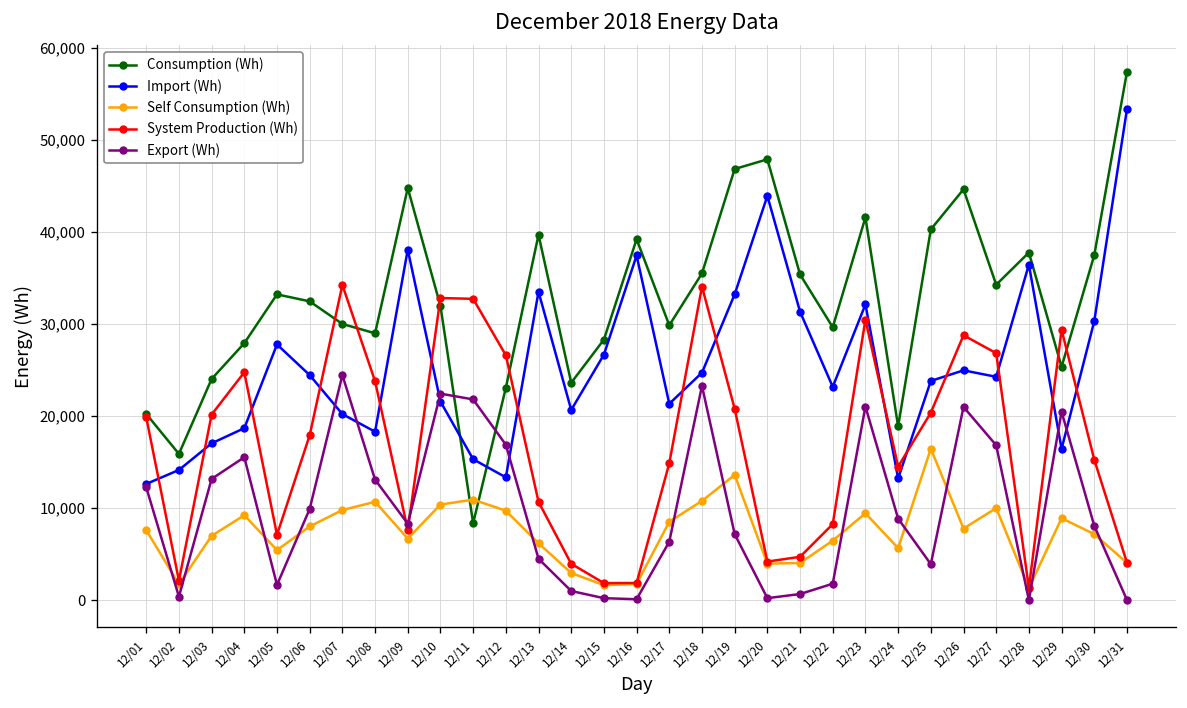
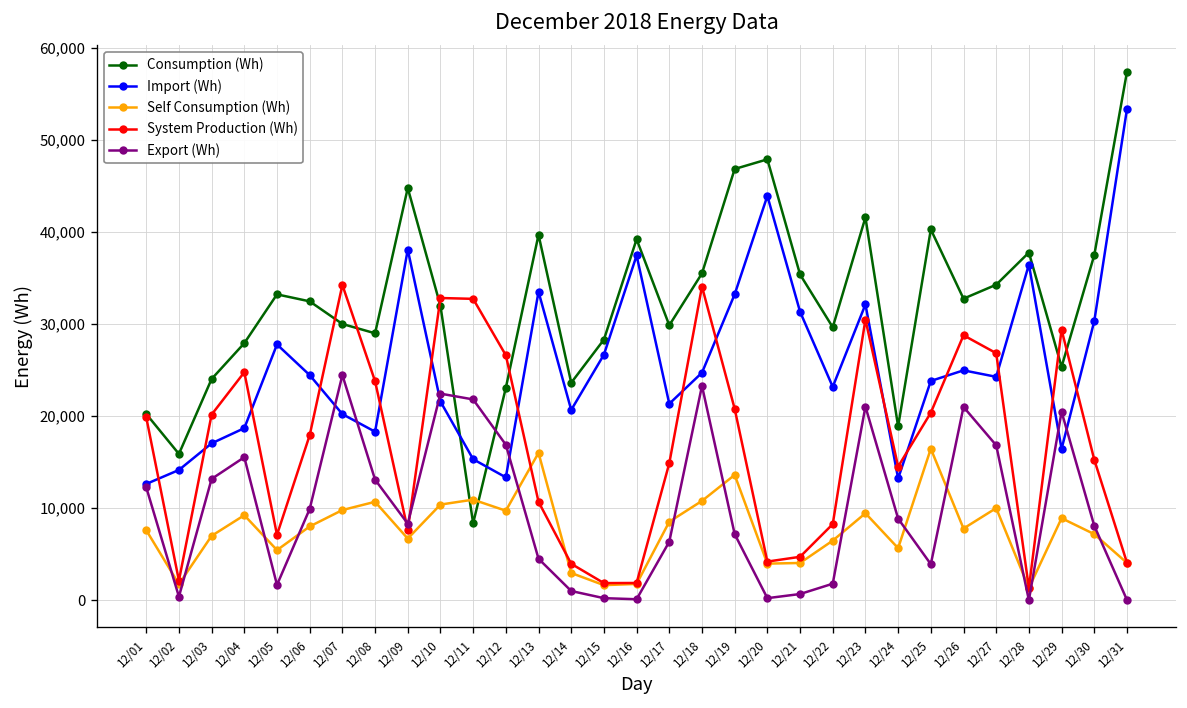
Self Consumption (Wh), 12/13: 6,000 -> 16,000
Consumption (Wh), 12/26: 45,000 -> 33,000
